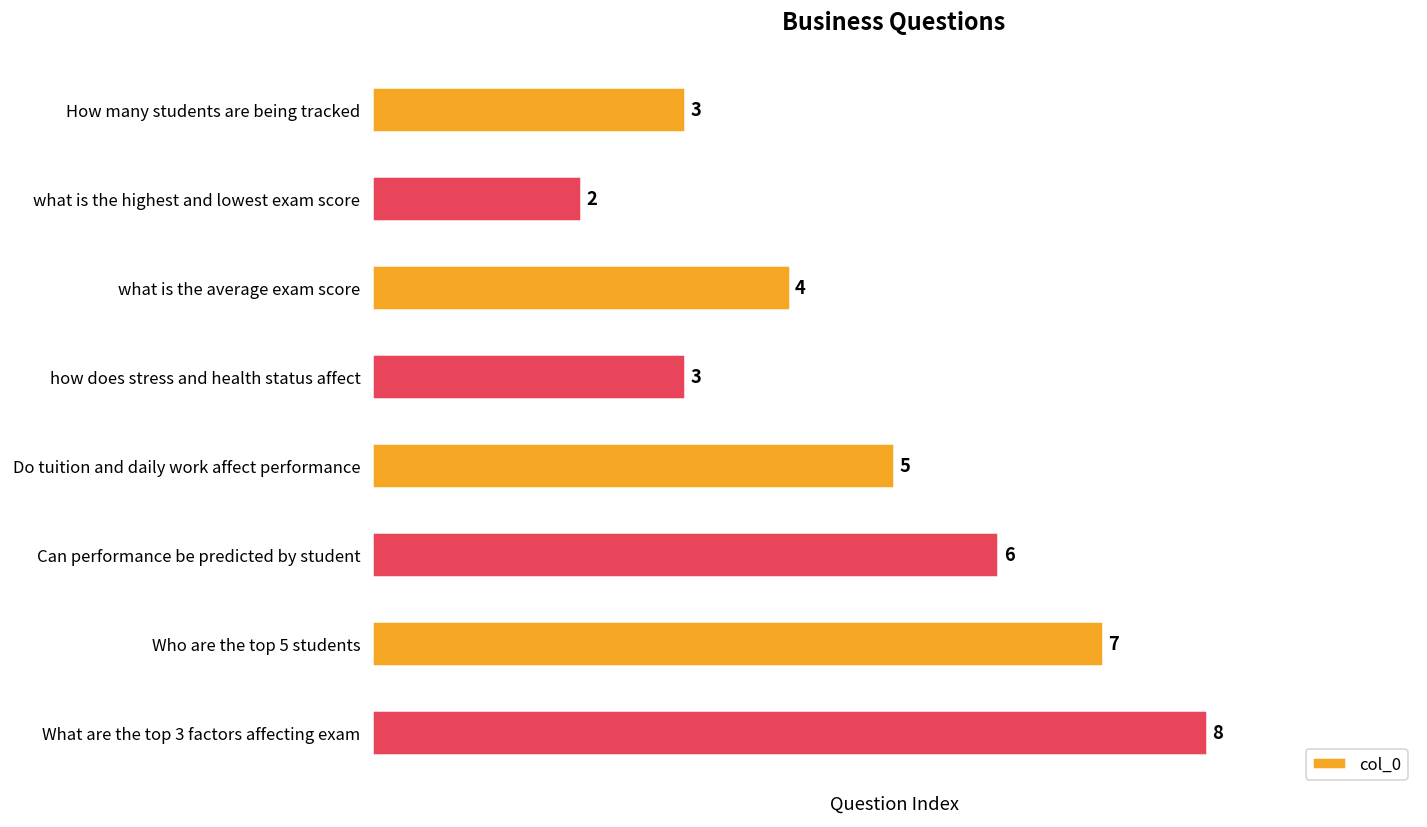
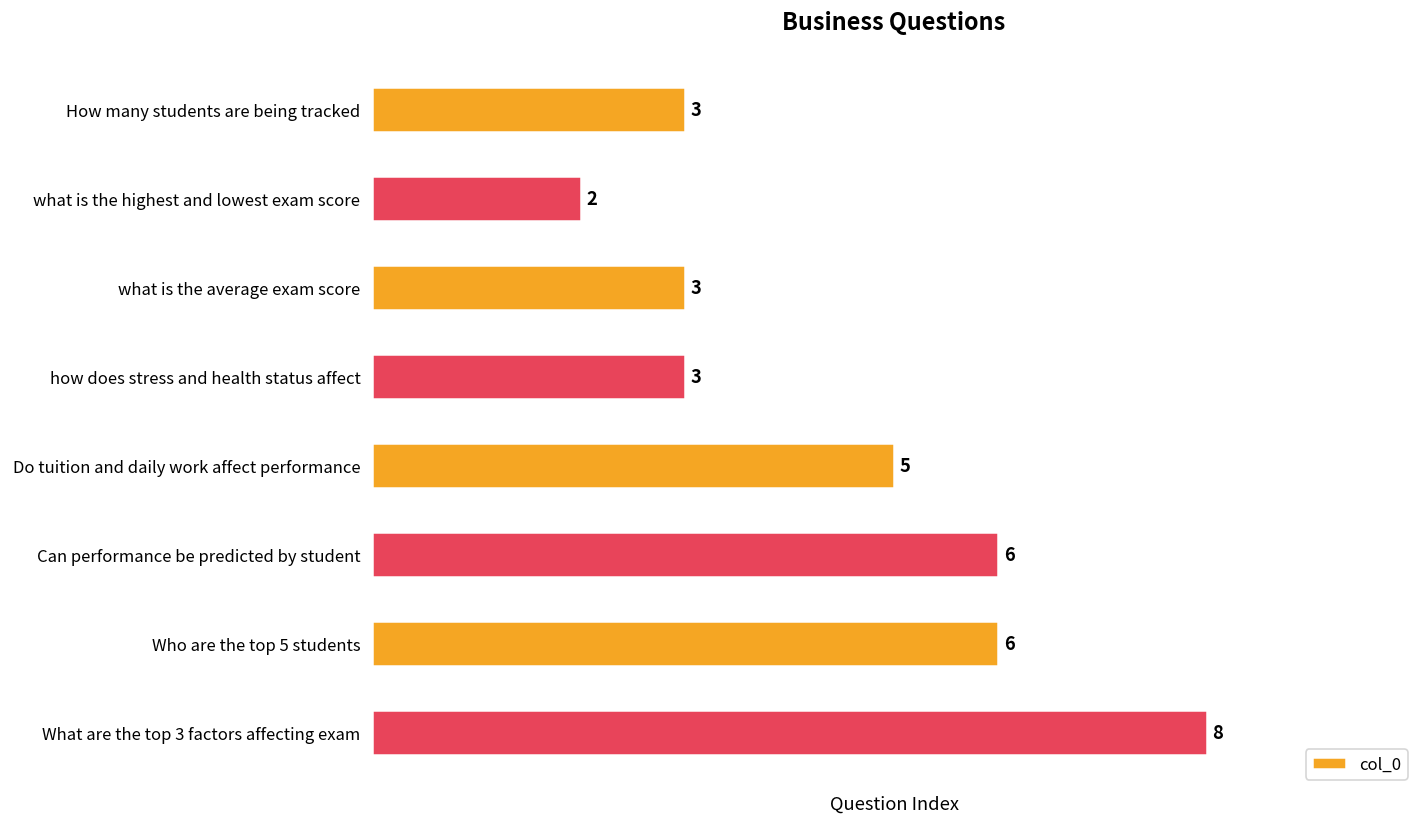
what is the average exam score: 4 -> 3
Who are the top 5 students: 7 -> 6
